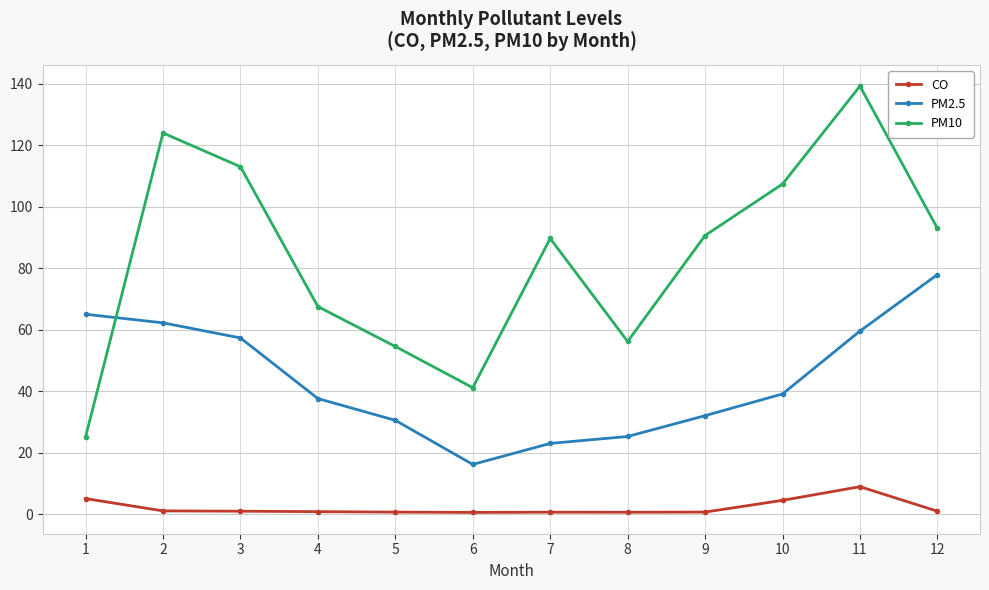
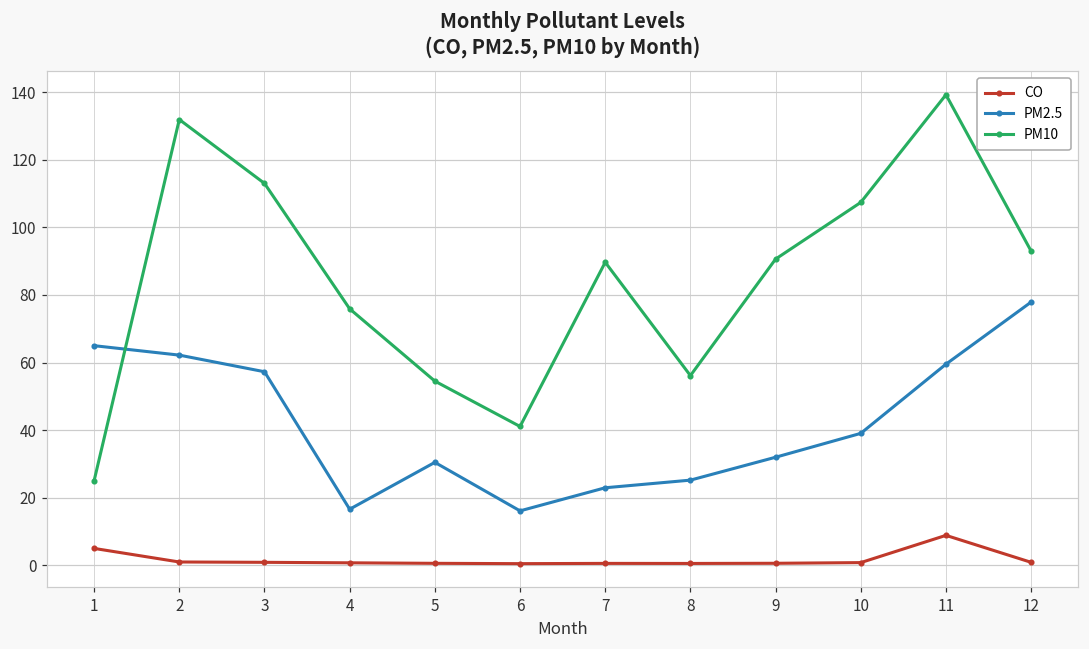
PM10, 2: 124 -> 132
PM2.5, 4: 38 -> 17
PM10, 4: 68 -> 76
CO, 10: 4 -> 1
